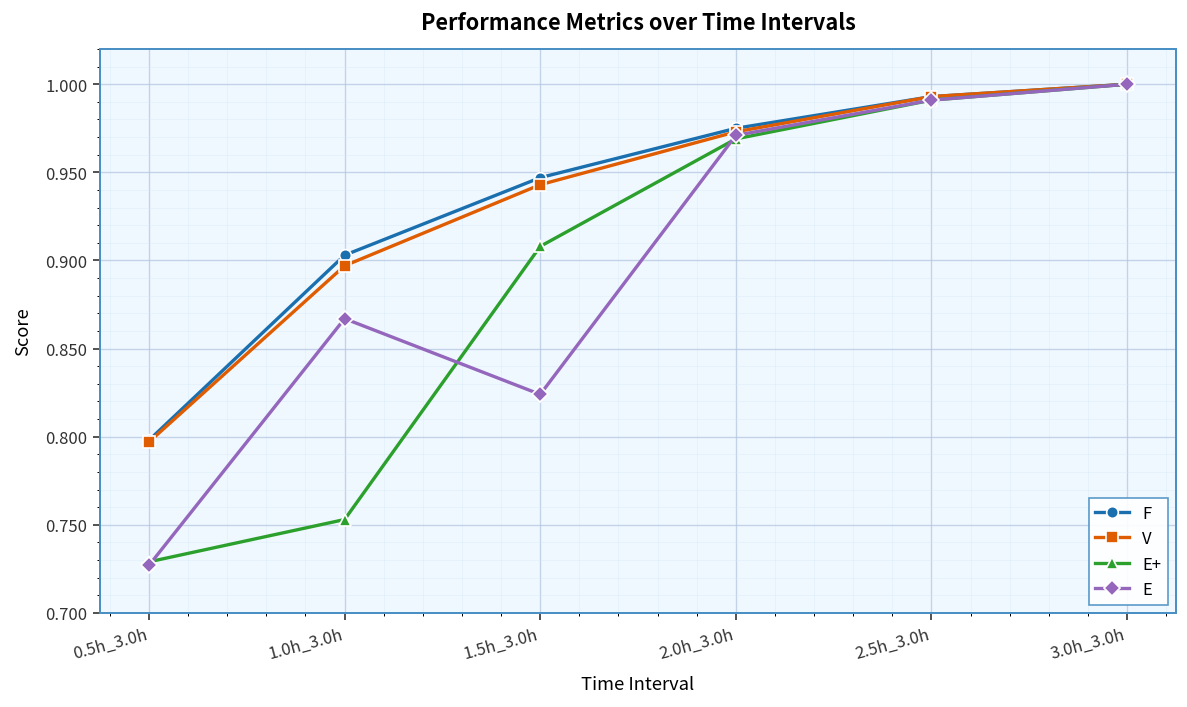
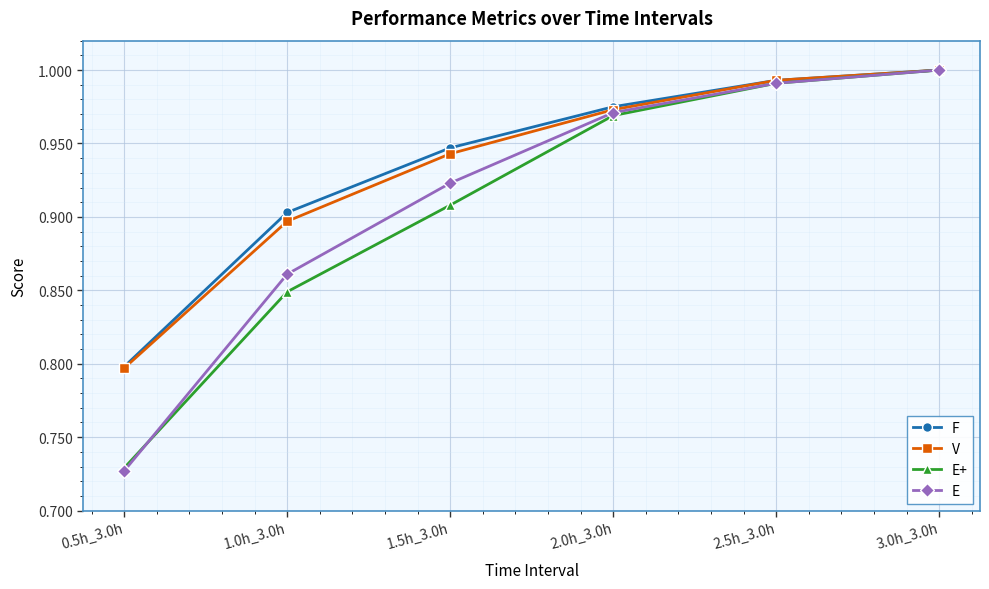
E+, 1.0h_3.0h: 0.753 -> 0.849
E, 1.0h_3.0h: 0.867 -> 0.861
E, 1.5h_3.0h: 0.824 -> 0.923
